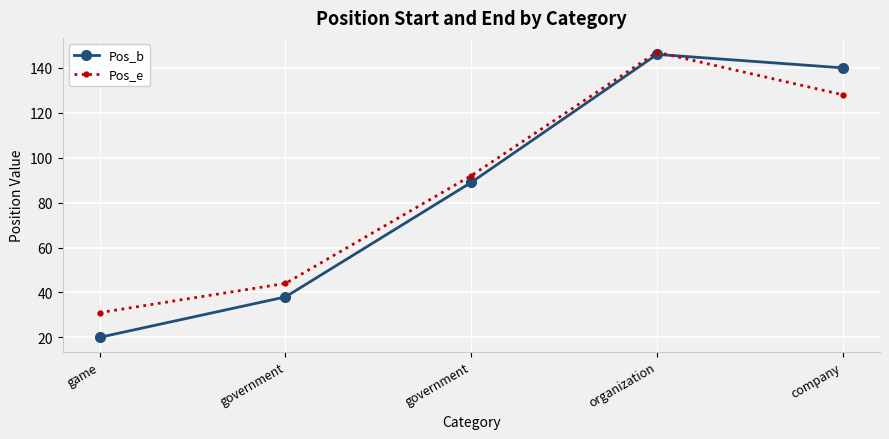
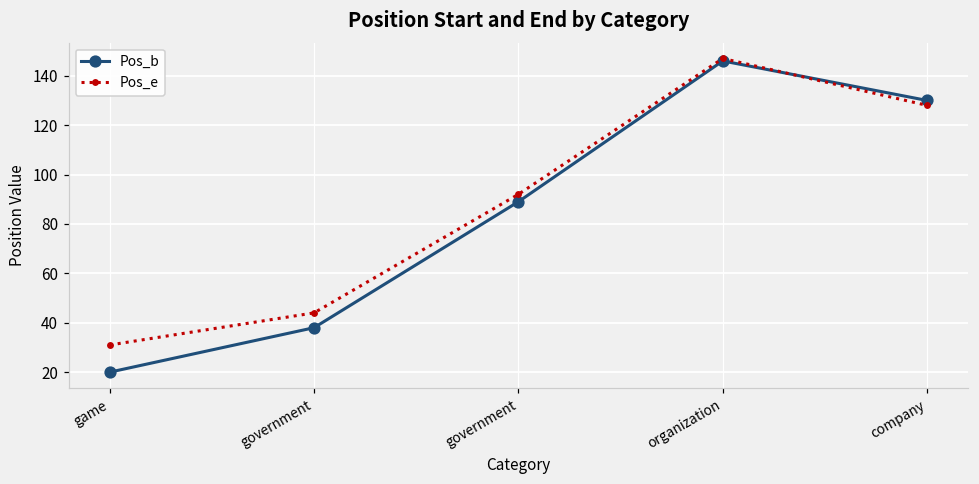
Pos_b, company: 140 -> 130
